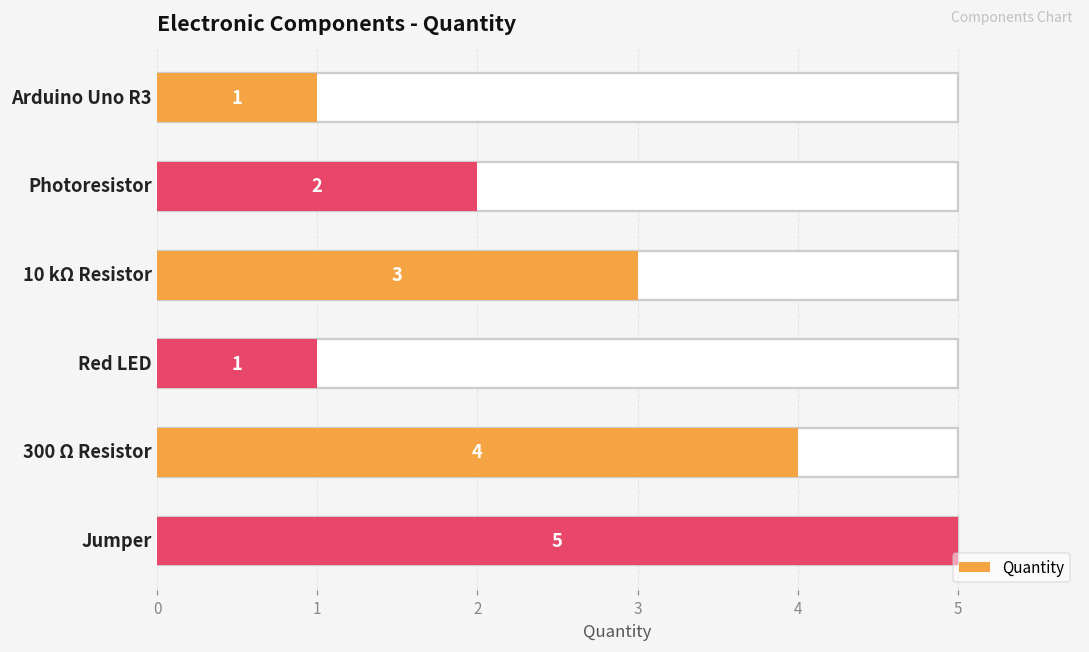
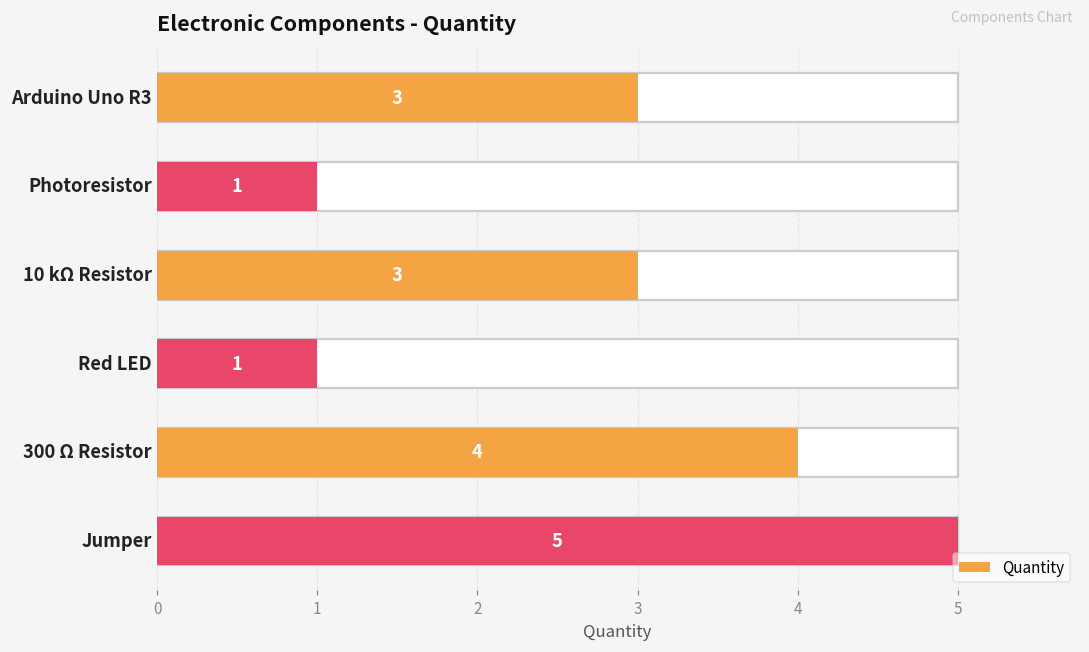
Quantity, Arduino Uno R3: 1 -> 3
Quantity, Photoresistor: 2 -> 1
